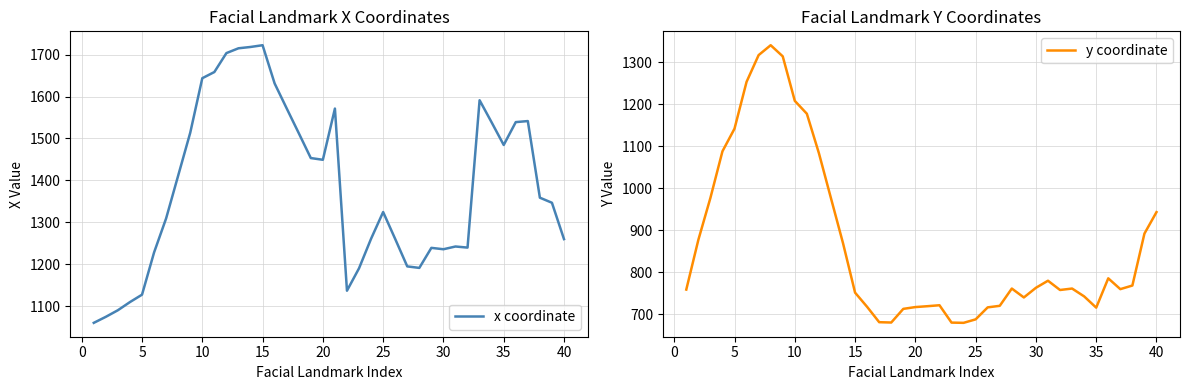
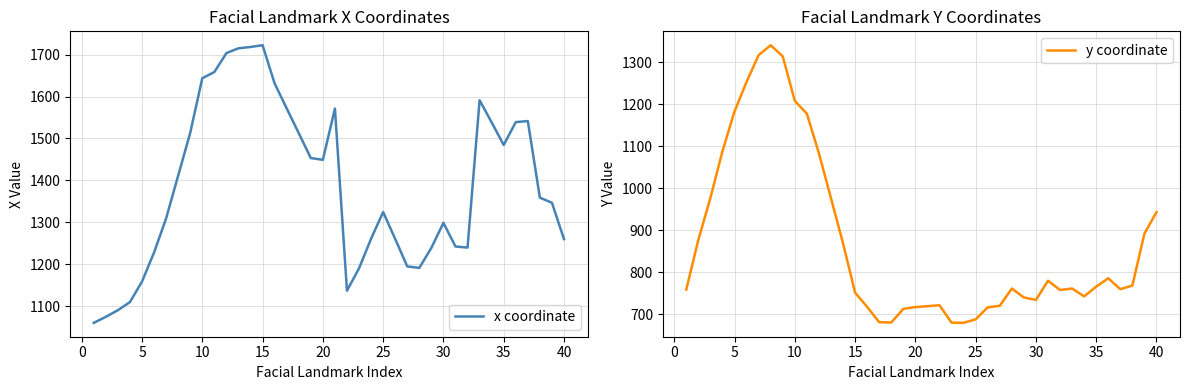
Facial Landmark X Coordinates, 5: 1130 -> 1160
Facial Landmark X Coordinates, 30: 1240 -> 1300
Facial Landmark Y Coordinates, 5: 1140 -> 1180
Facial Landmark Y Coordinates, 30: 760 -> 730
Facial Landmark Y Coordinates, 35: 720 -> 770
